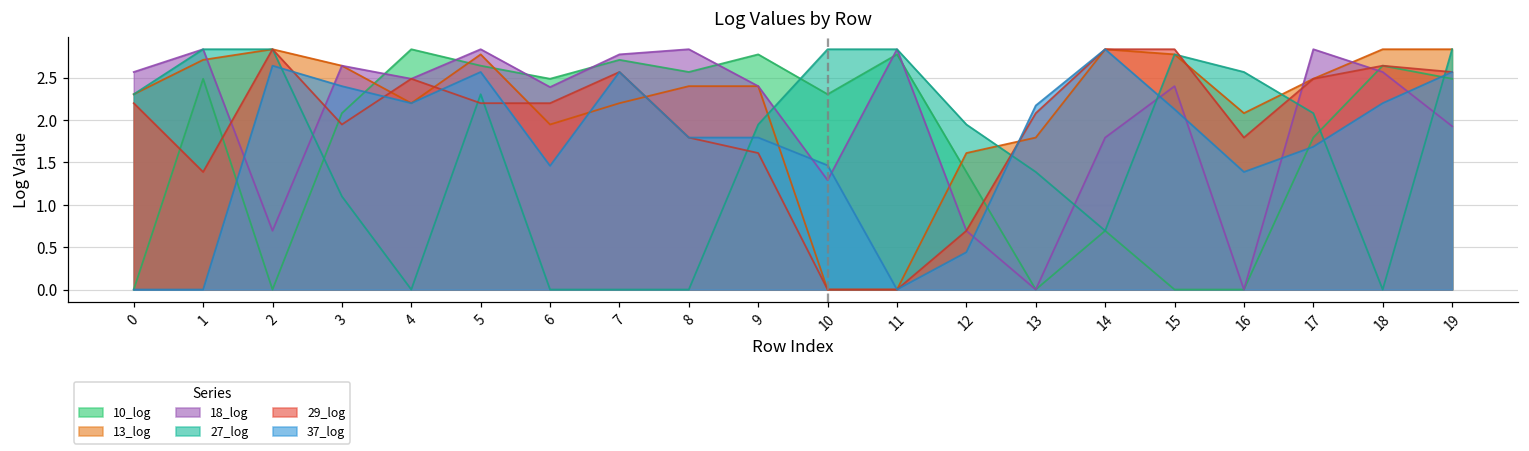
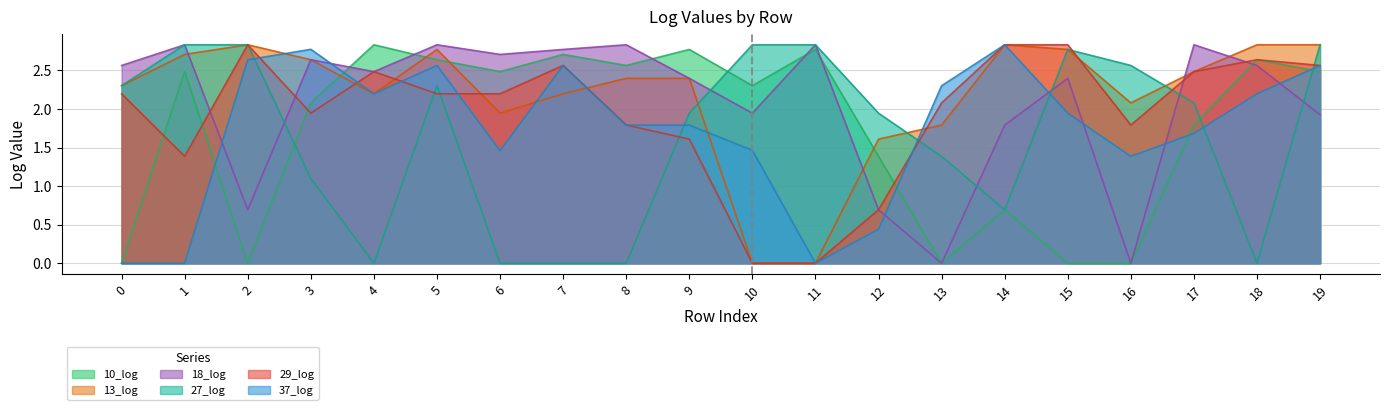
37_log, 3: 2.4 -> 2.8
18_log, 6: 2.4 -> 2.7
18_log, 10: 1.3 -> 1.9
37_log, 13: 2.2 -> 2.3
37_log, 15: 2.1 -> 1.9
